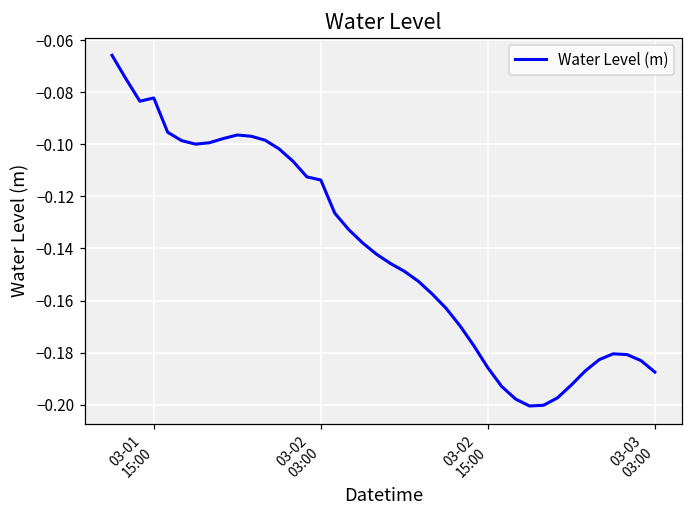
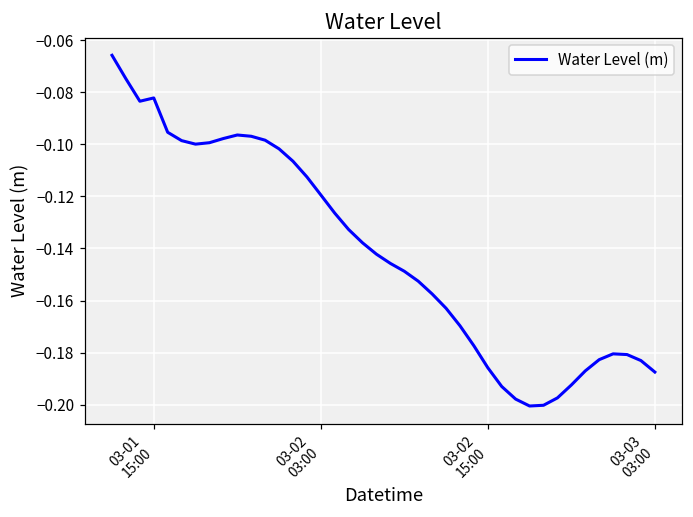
03-02 03:00: -0.114 -> -0.119
